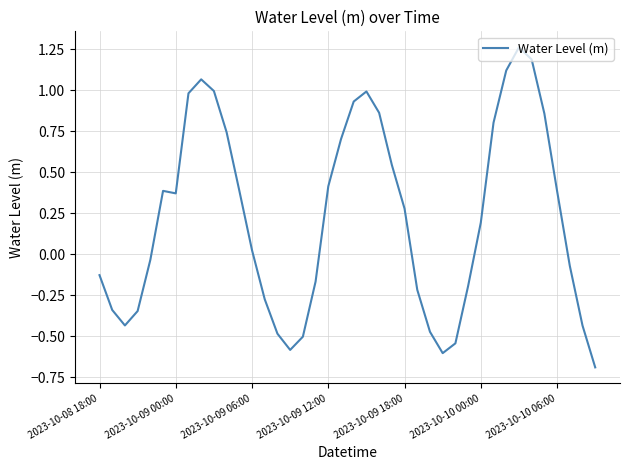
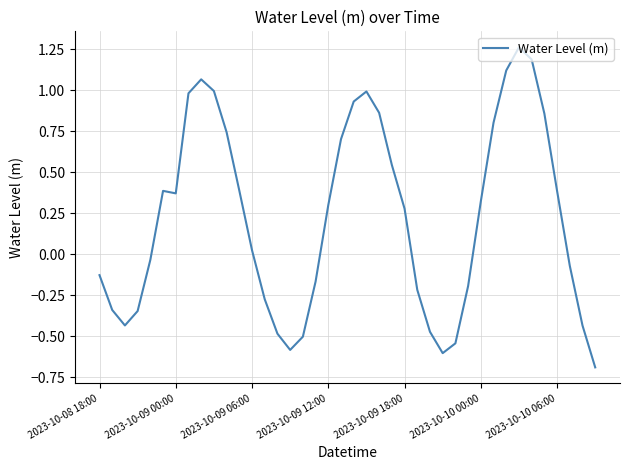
2023-10-09 12:00: 0.41 -> 0.30
2023-10-10 00:00: 0.19 -> 0.32
